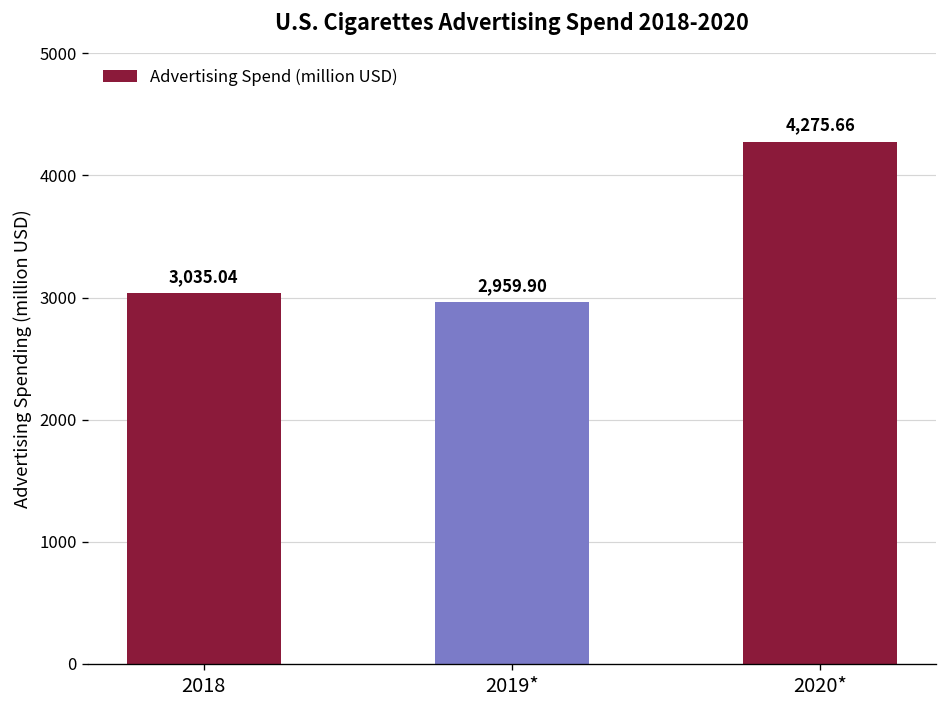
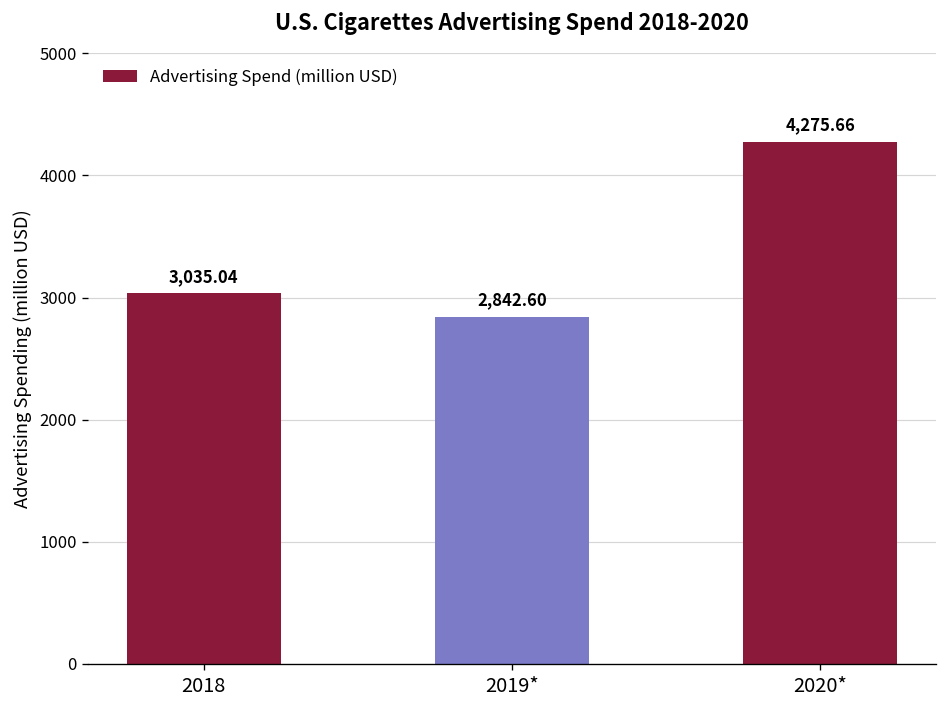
2019*: 2,959.90 -> 2,842.60
